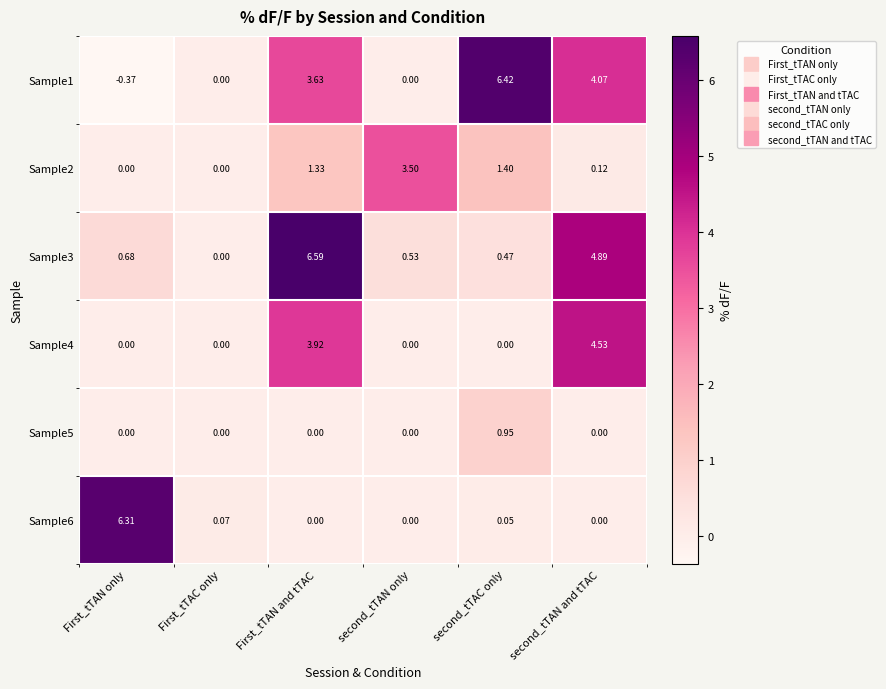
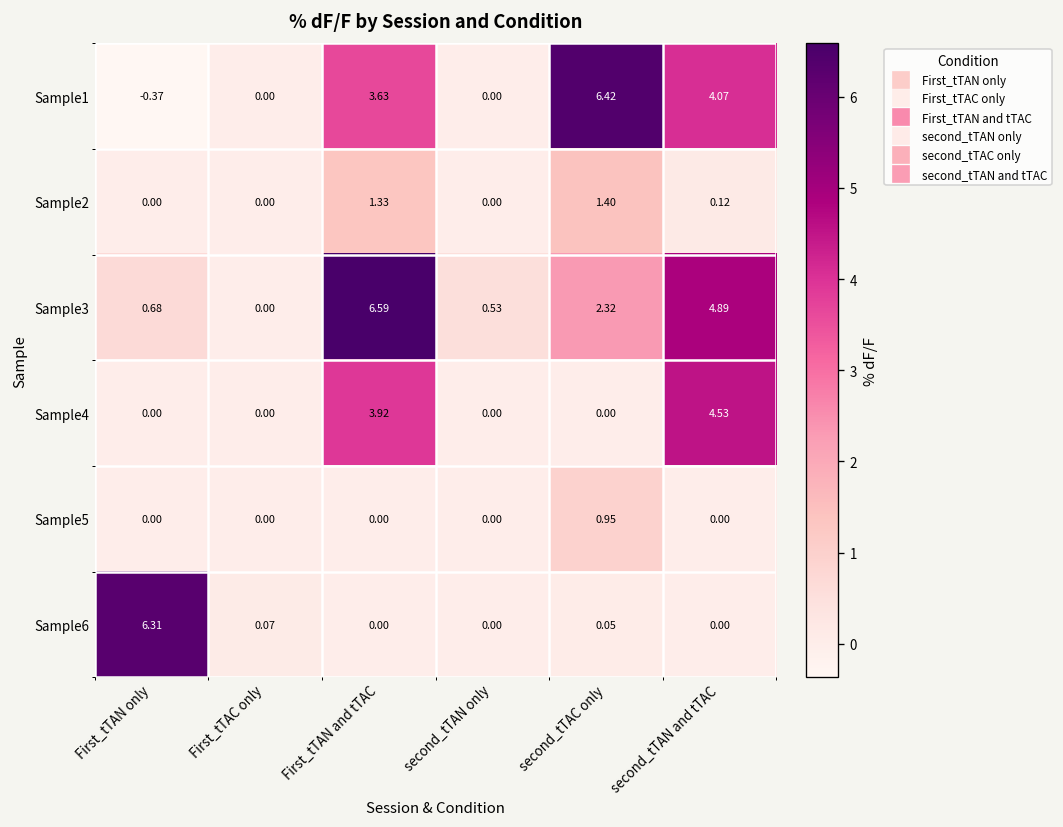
Sample2, second_tTAN only: 3.50 -> 0.00
Sample3, second_tTAC only: 0.47 -> 2.32
